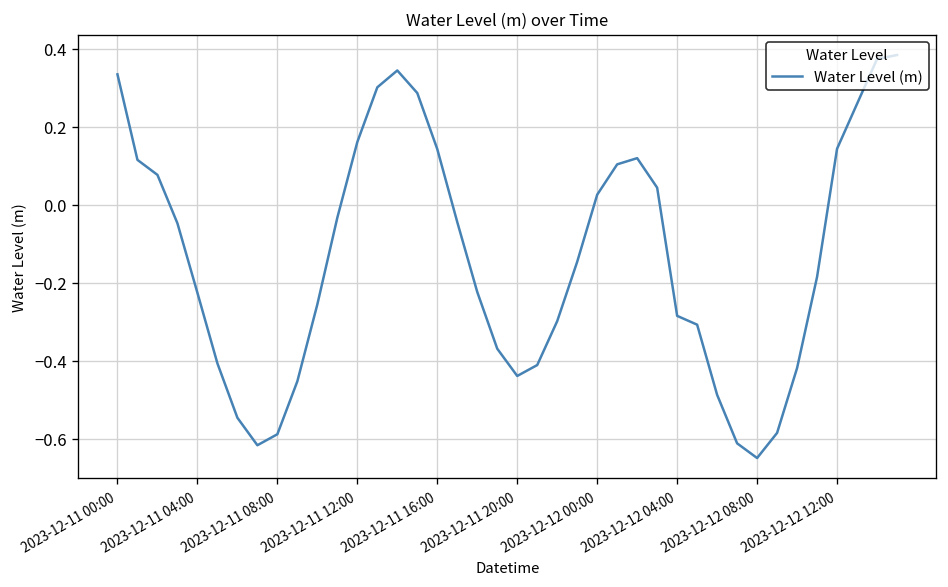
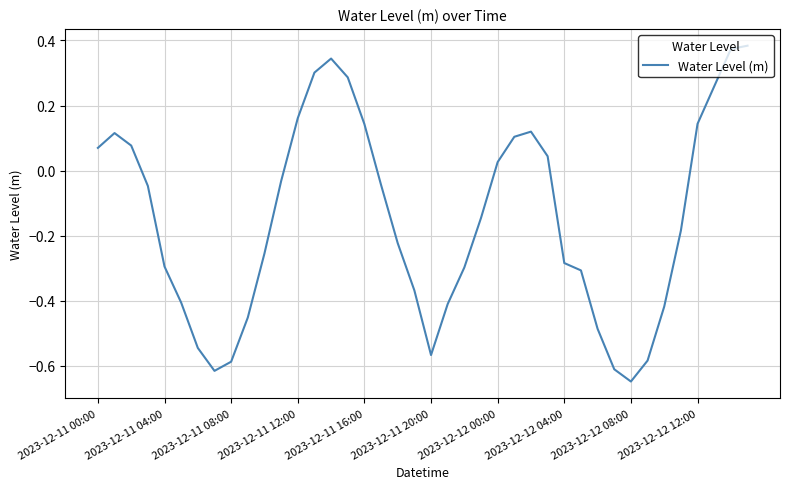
2023-12-11 00:00: 0.33 -> 0.07
2023-12-11 04:00: -0.23 -> -0.30
2023-12-11 20:00: -0.44 -> -0.57
